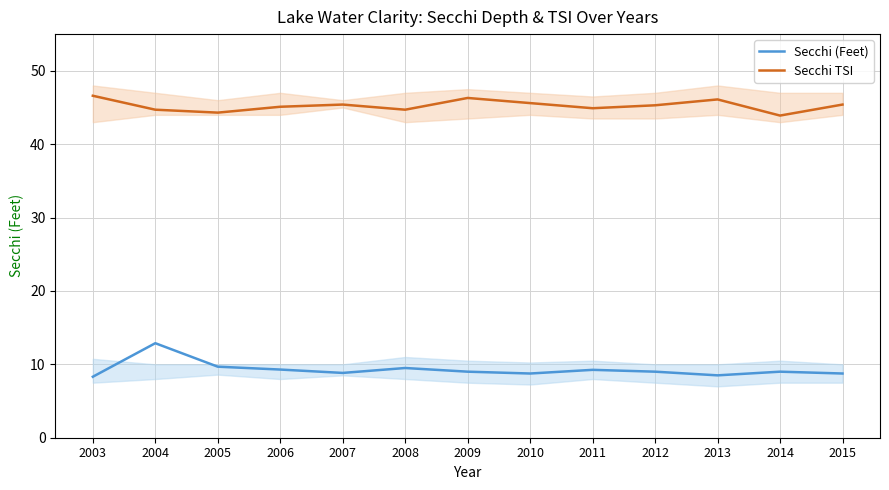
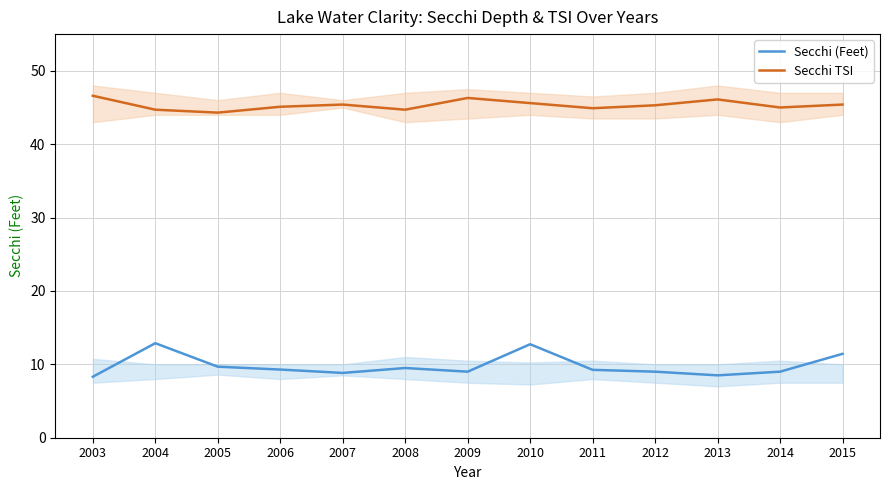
Secchi (Feet), 2010: 9 -> 13
Secchi TSI, 2014: 44 -> 45
Secchi (Feet), 2015: 9 -> 11
